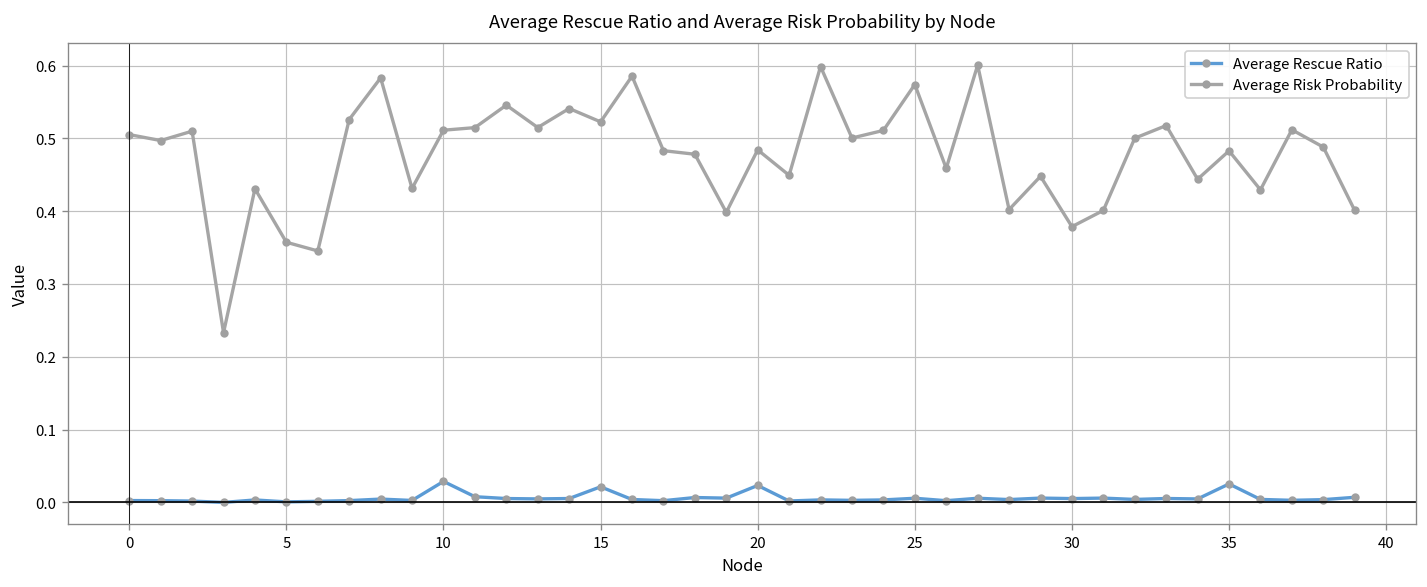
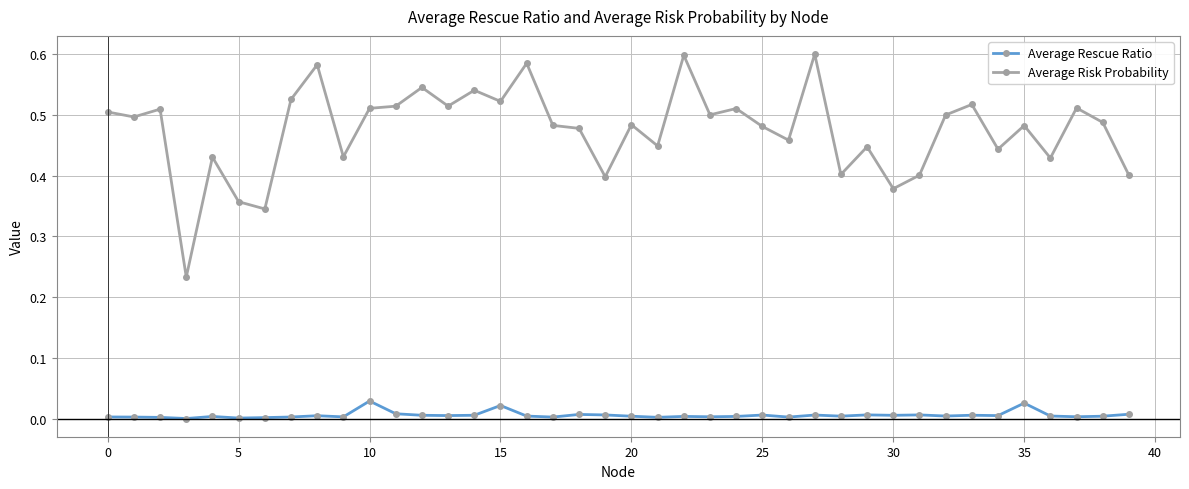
Average Rescue Ratio, 20: 0.02 -> 0.00
Average Risk Probability, 25: 0.57 -> 0.48
